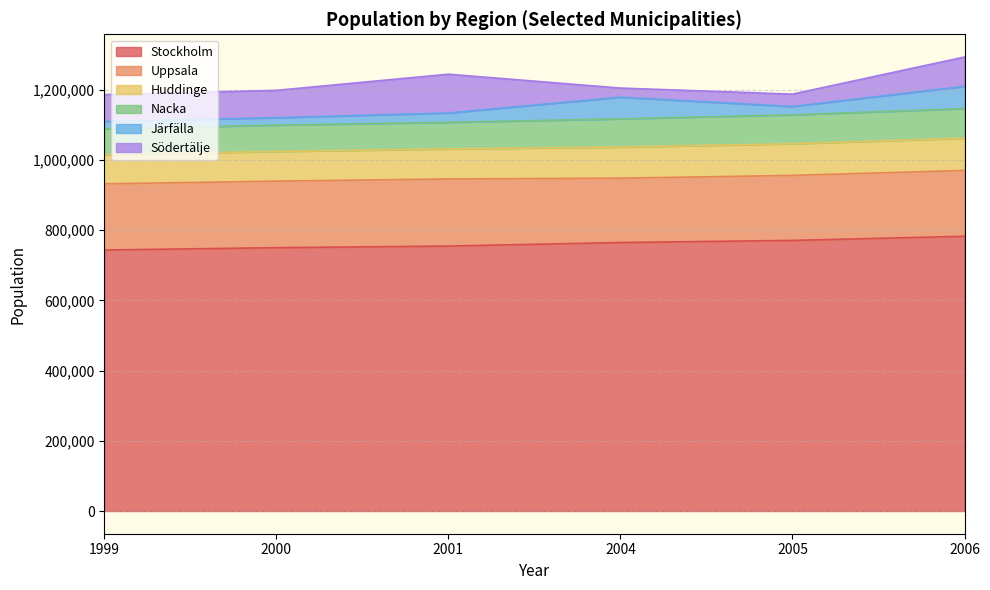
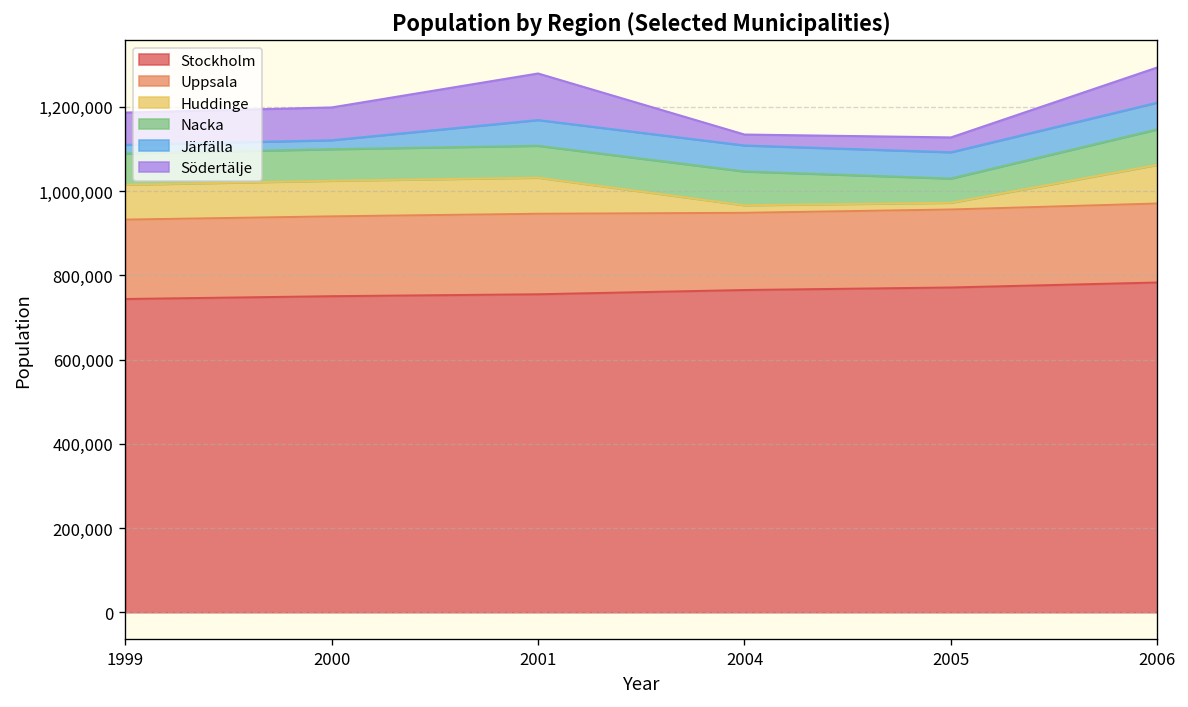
Järfälla, 2001: 30,000 -> 60,000
Huddinge, 2004: 90,000 -> 20,000
Huddinge, 2005: 90,000 -> 20,000
Nacka, 2005: 80,000 -> 60,000
Järfälla, 2005: 20,000 -> 60,000
